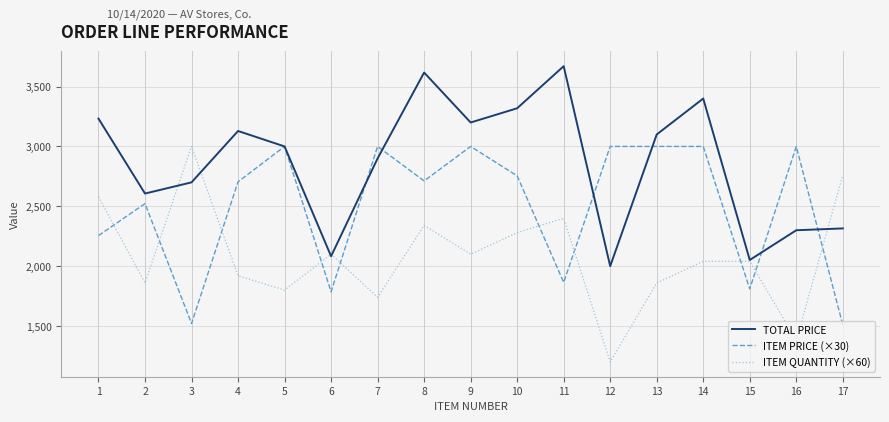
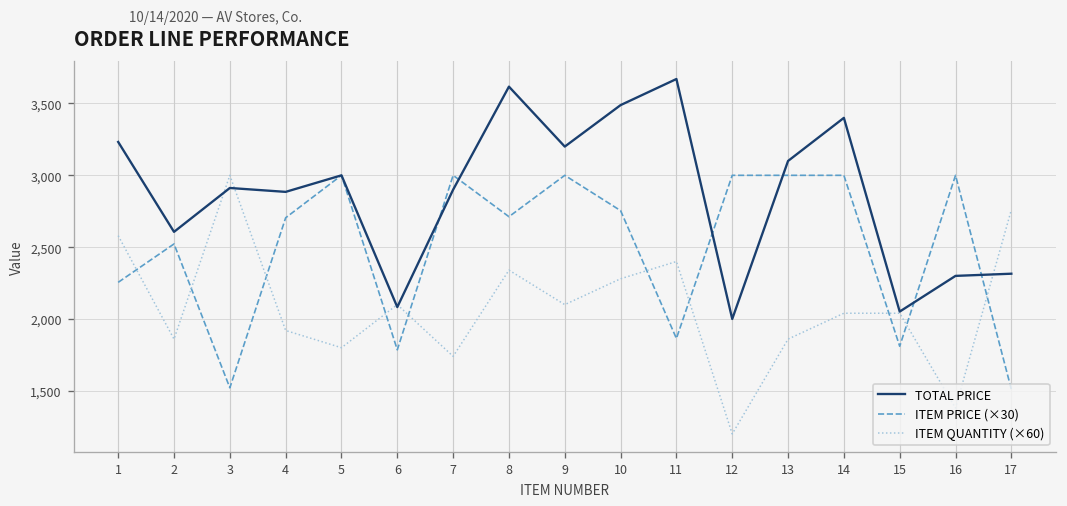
TOTAL PRICE, 3: 2,700 -> 2,910
TOTAL PRICE, 4: 3,130 -> 2,880
TOTAL PRICE, 10: 3,320 -> 3,490
